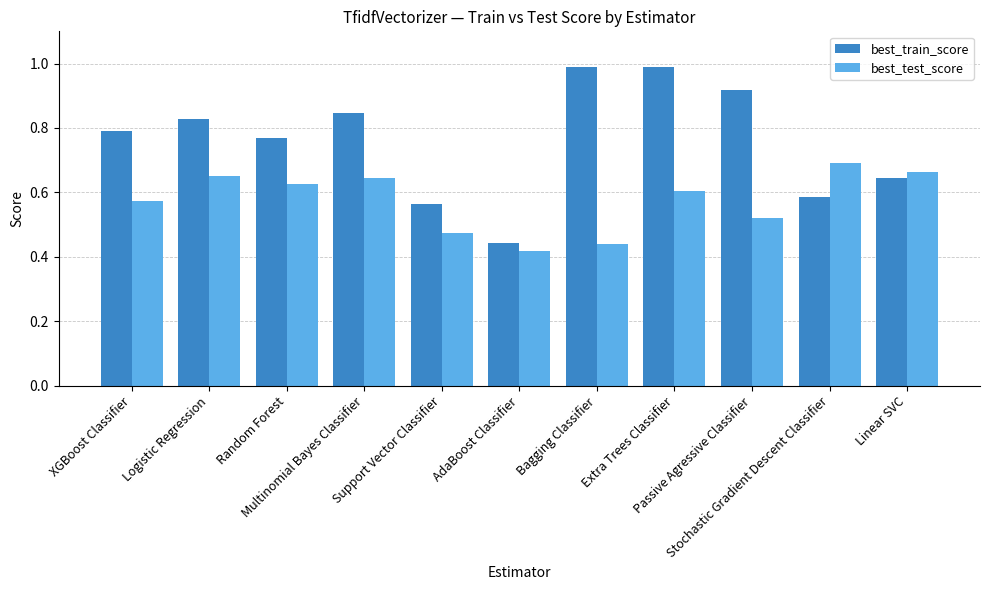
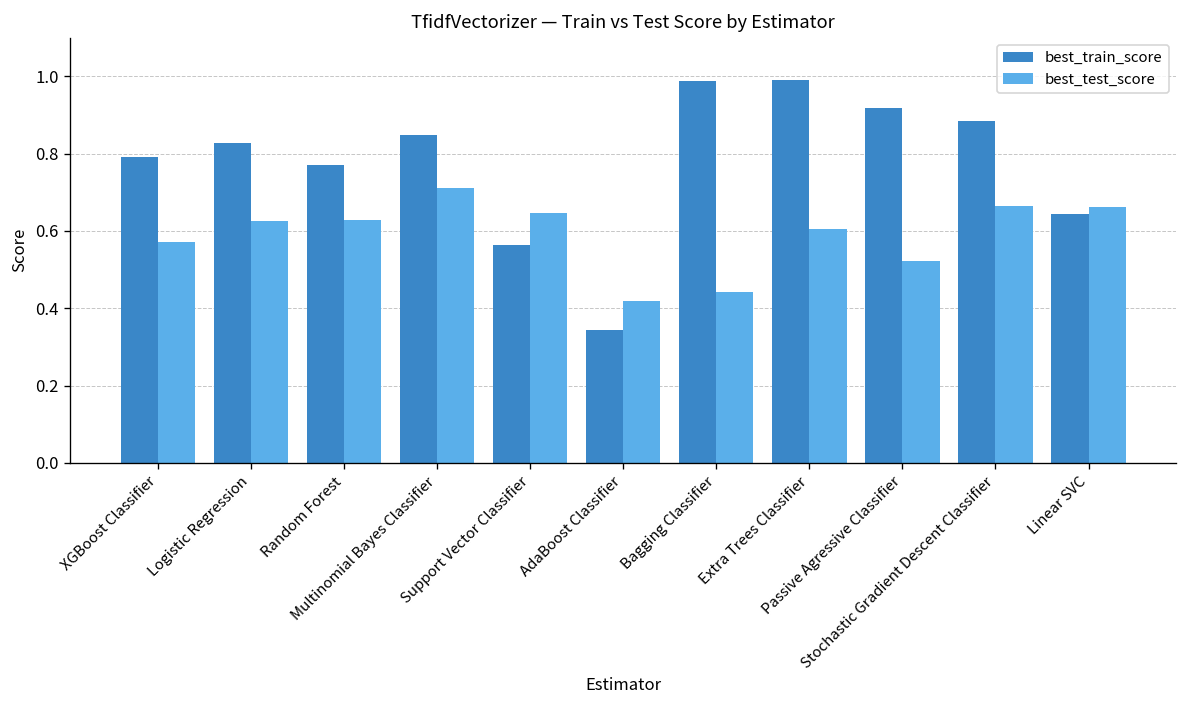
best_test_score, Logistic Regression: 0.65 -> 0.63
best_test_score, Multinomial Bayes Classifier: 0.64 -> 0.71
best_test_score, Support Vector Classifier: 0.47 -> 0.65
best_train_score, AdaBoost Classifier: 0.44 -> 0.34
best_train_score, Stochastic Gradient Descent Classifier: 0.59 -> 0.88
best_test_score, Stochastic Gradient Descent Classifier: 0.69 -> 0.66
